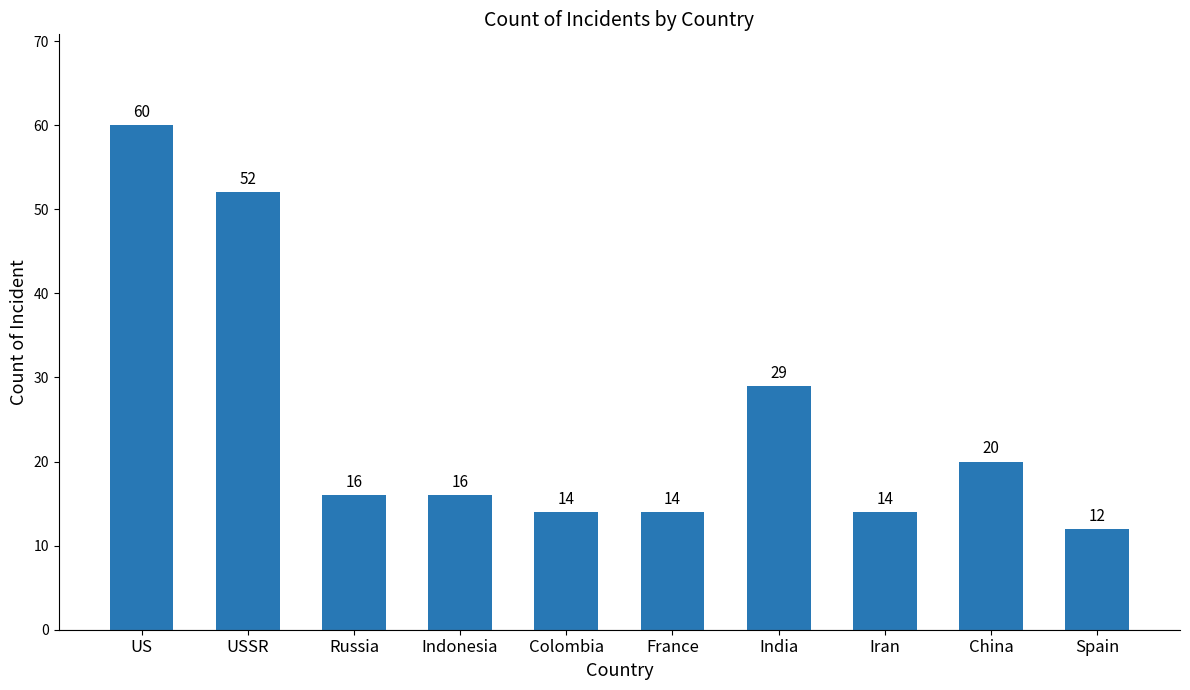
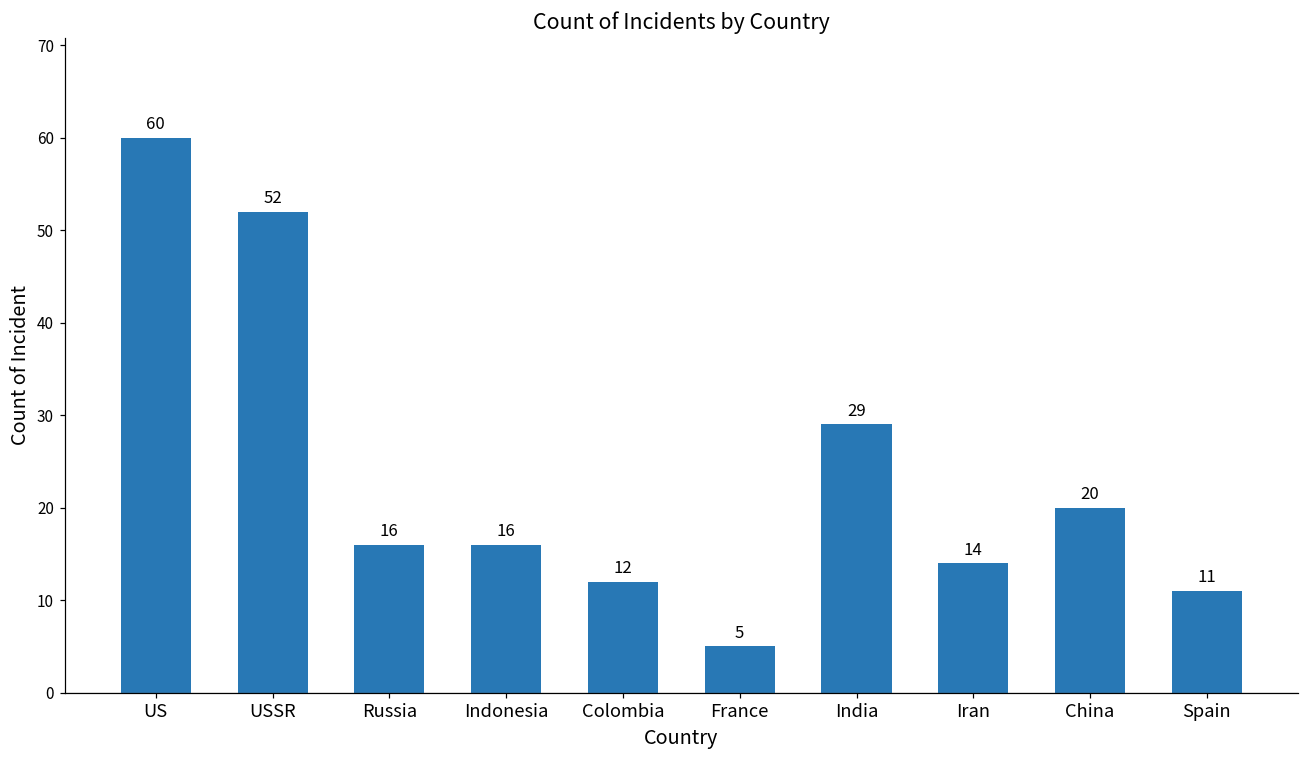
Colombia: 14 -> 12
France: 14 -> 5
Spain: 12 -> 11
